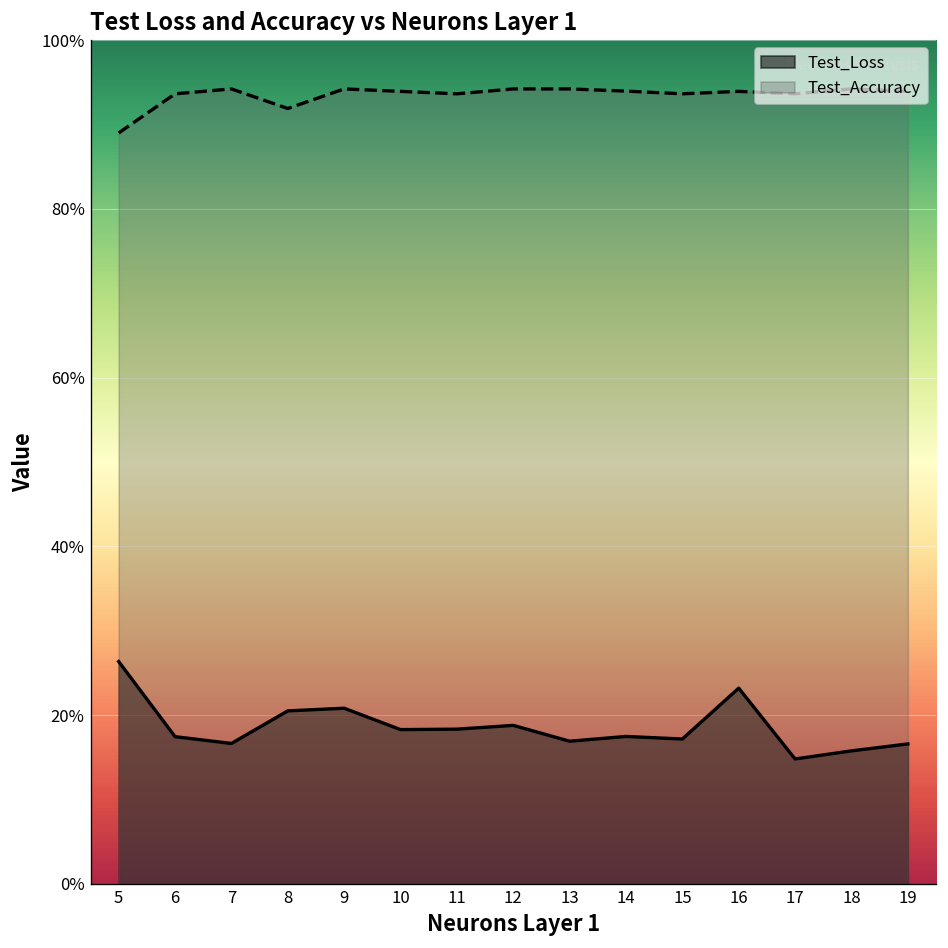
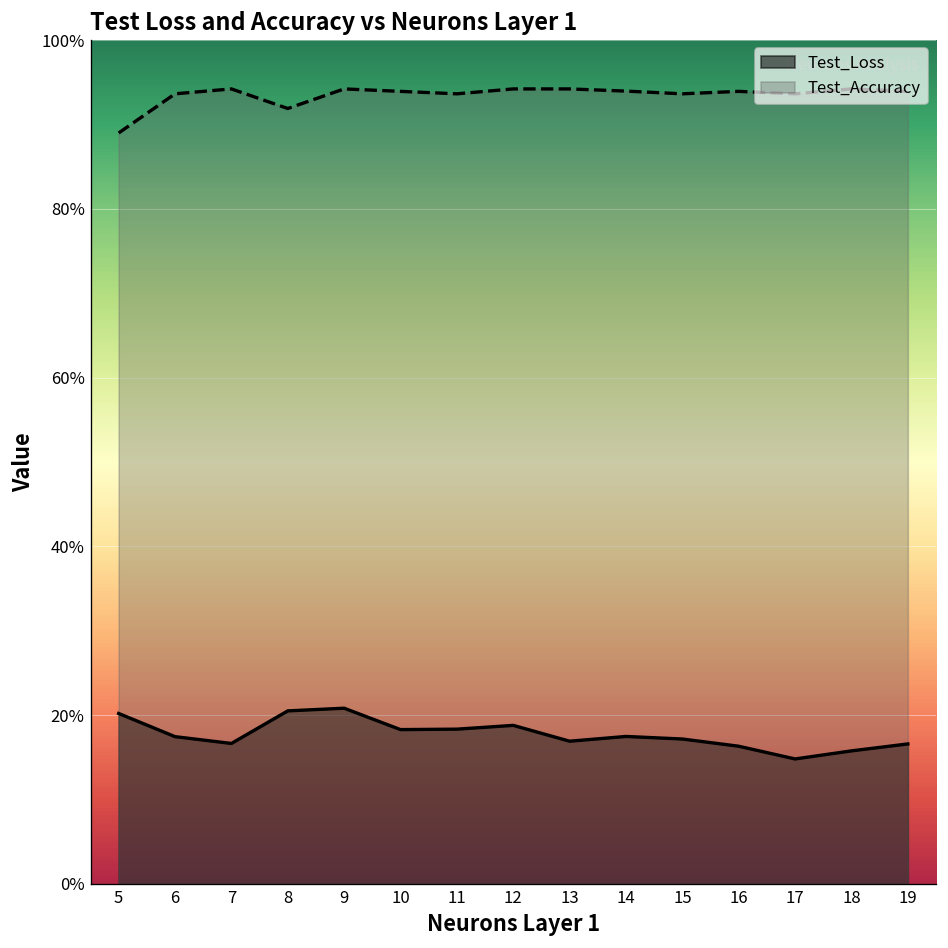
Test_Loss, 5: 26% -> 20%
Test_Loss, 16: 23% -> 16%
